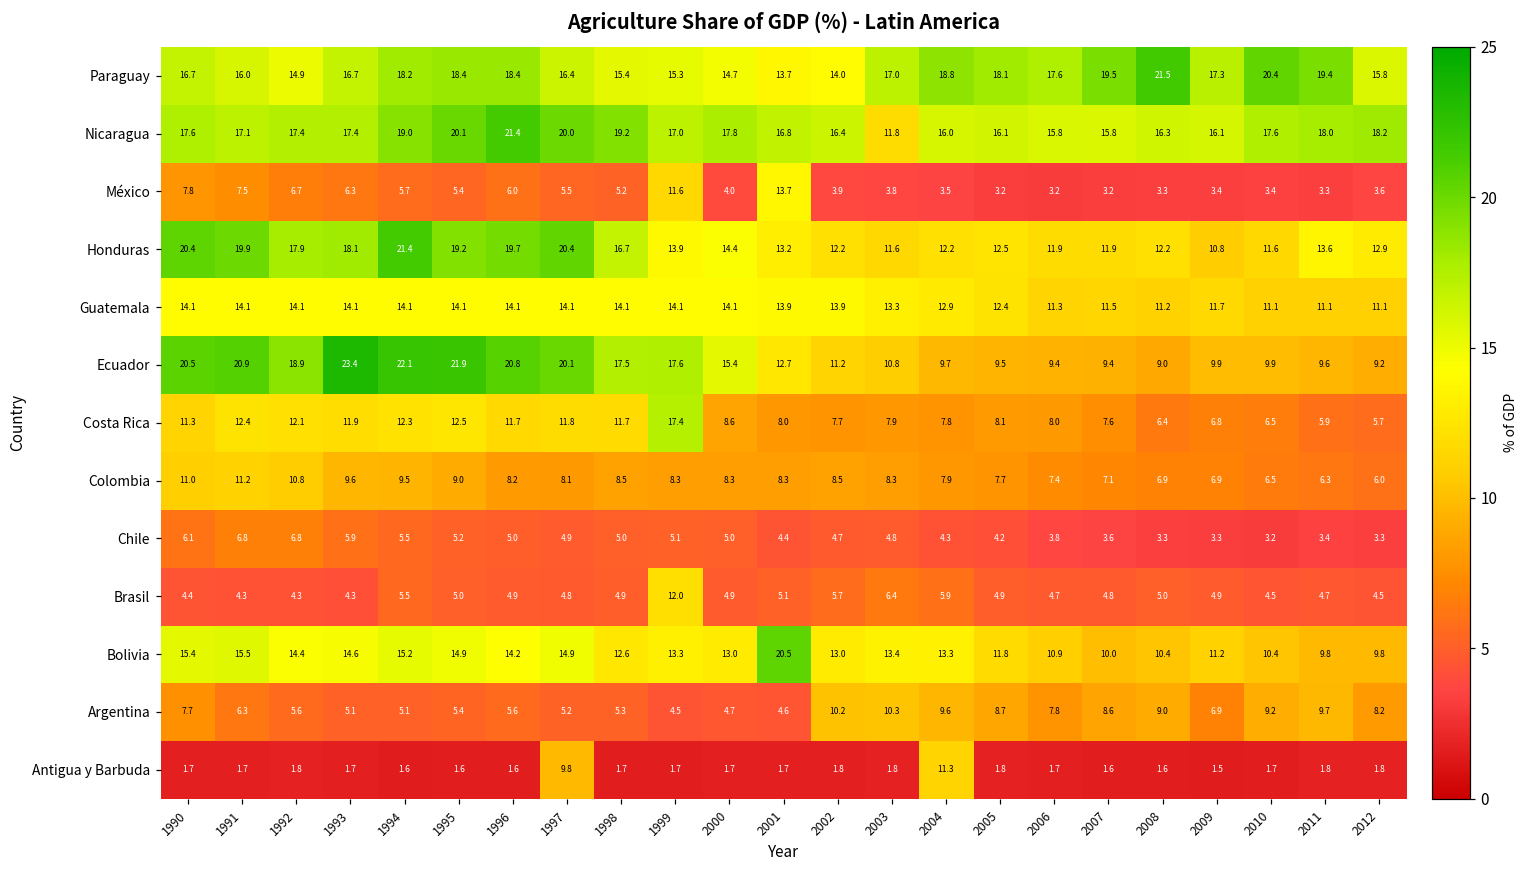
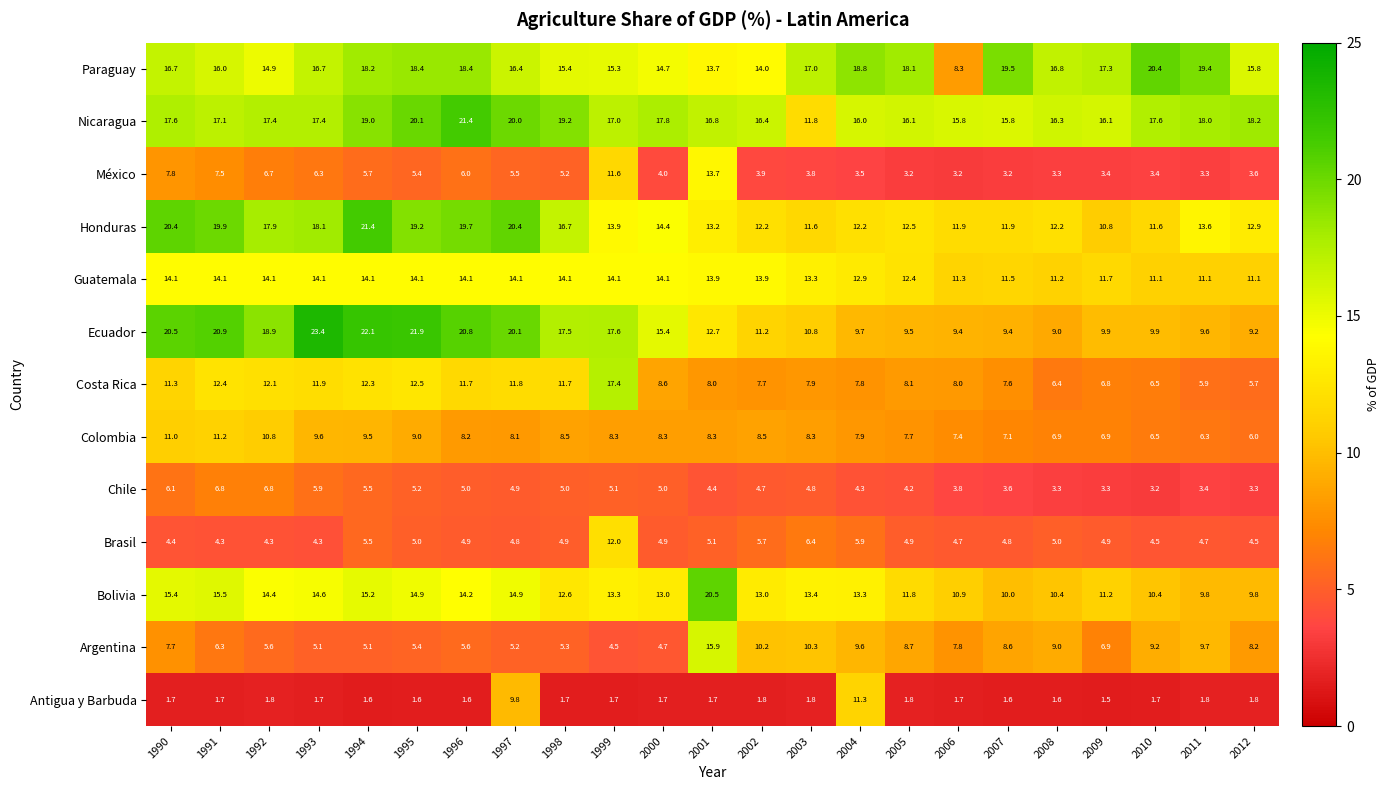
Paraguay, 2006: 17.6 -> 8.3
Paraguay, 2008: 21.5 -> 16.8
Argentina, 2001: 4.6 -> 15.9
